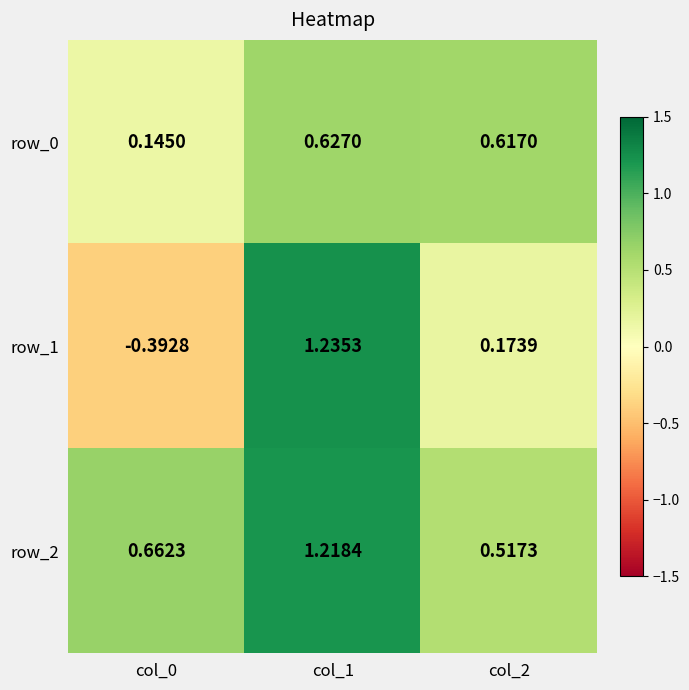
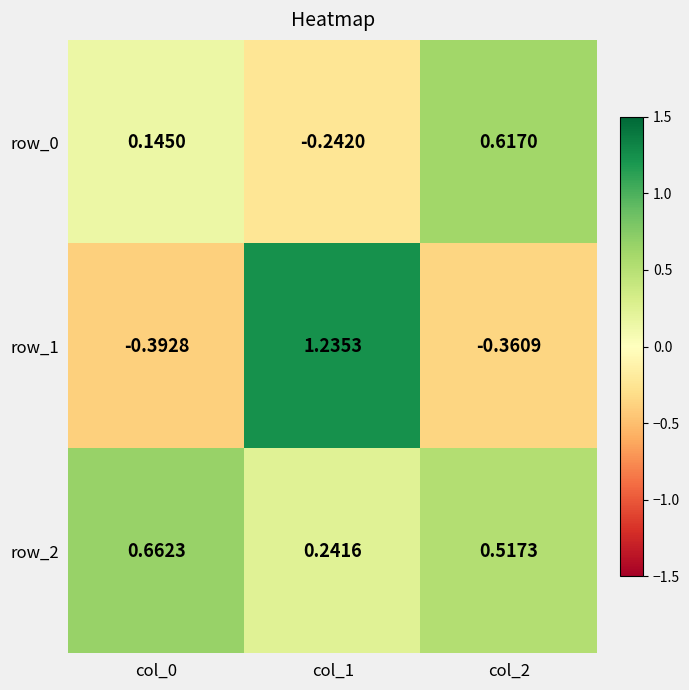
row_0, col_1: 0.6270 -> -0.2420
row_1, col_2: 0.1739 -> -0.3609
row_2, col_1: 1.2184 -> 0.2416
